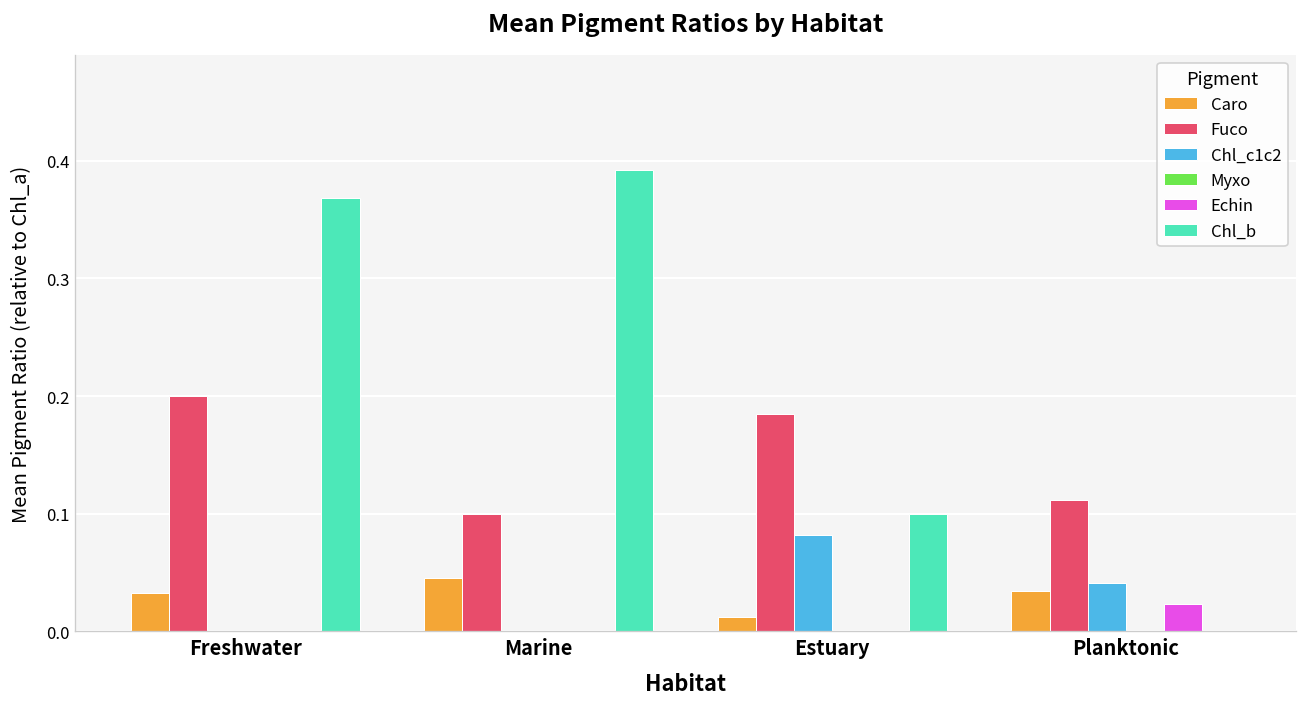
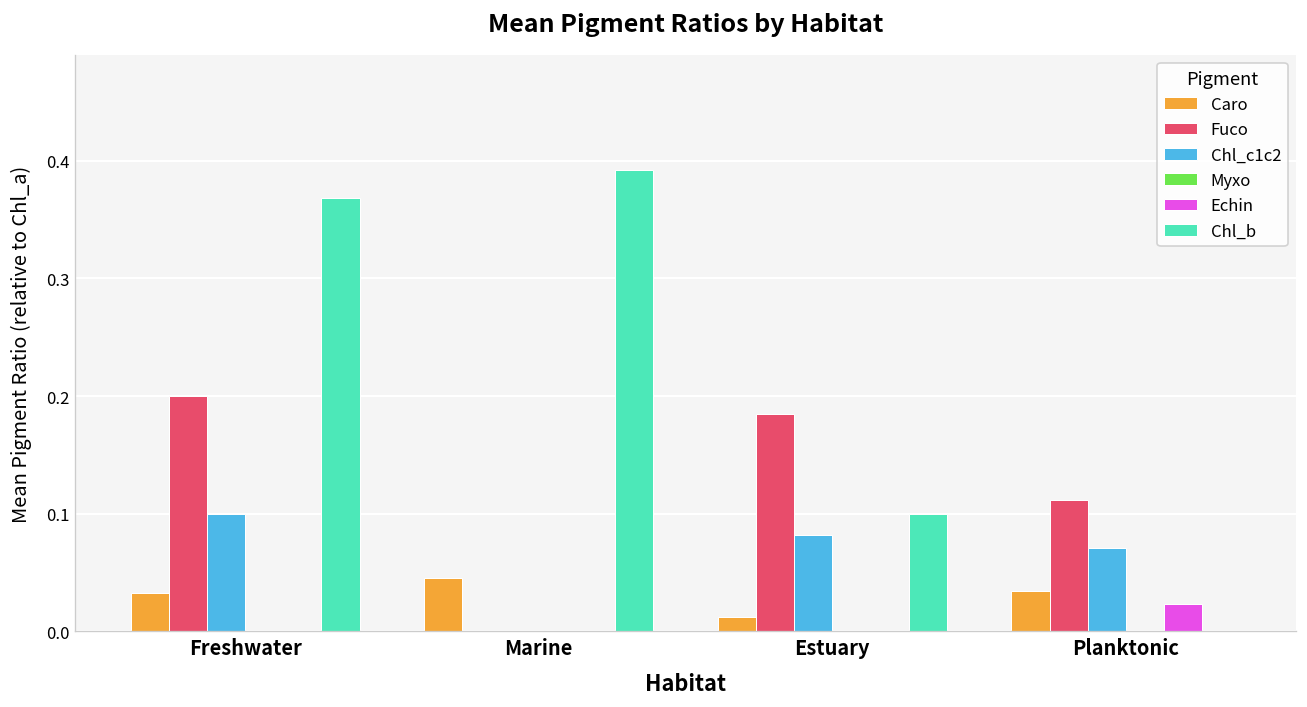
Chl_c1c2, Freshwater: 0.0 -> 0.1
Fuco, Marine: 0.1 -> 0.0
Chl_c1c2, Planktonic: 0.04 -> 0.07
